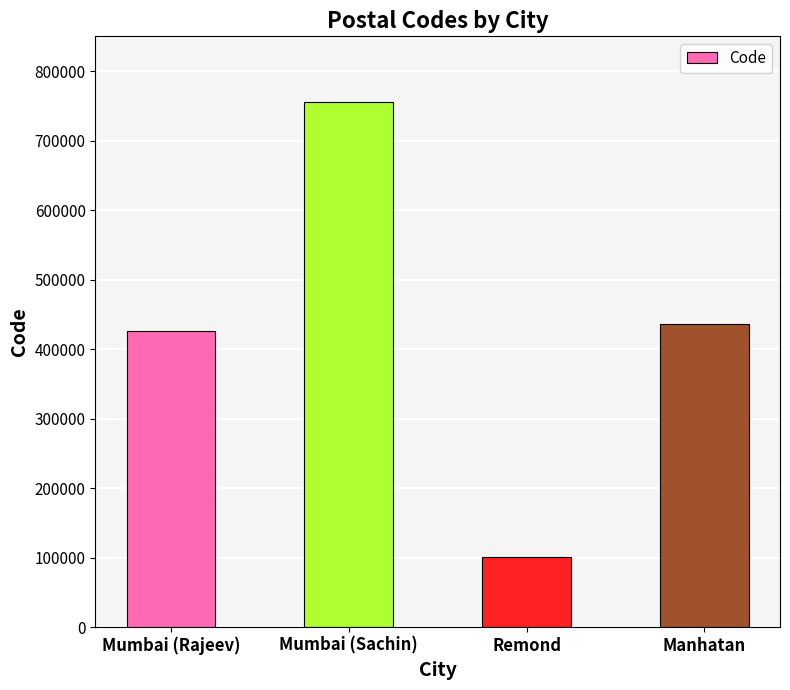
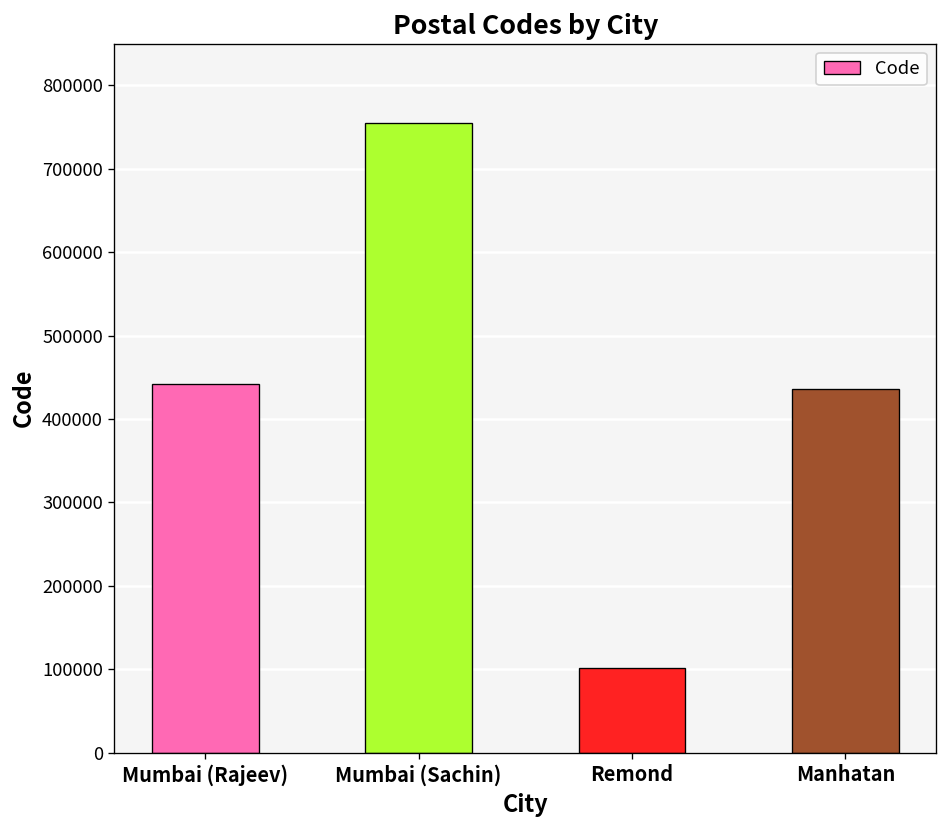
Mumbai (Rajeev): 430000 -> 440000
